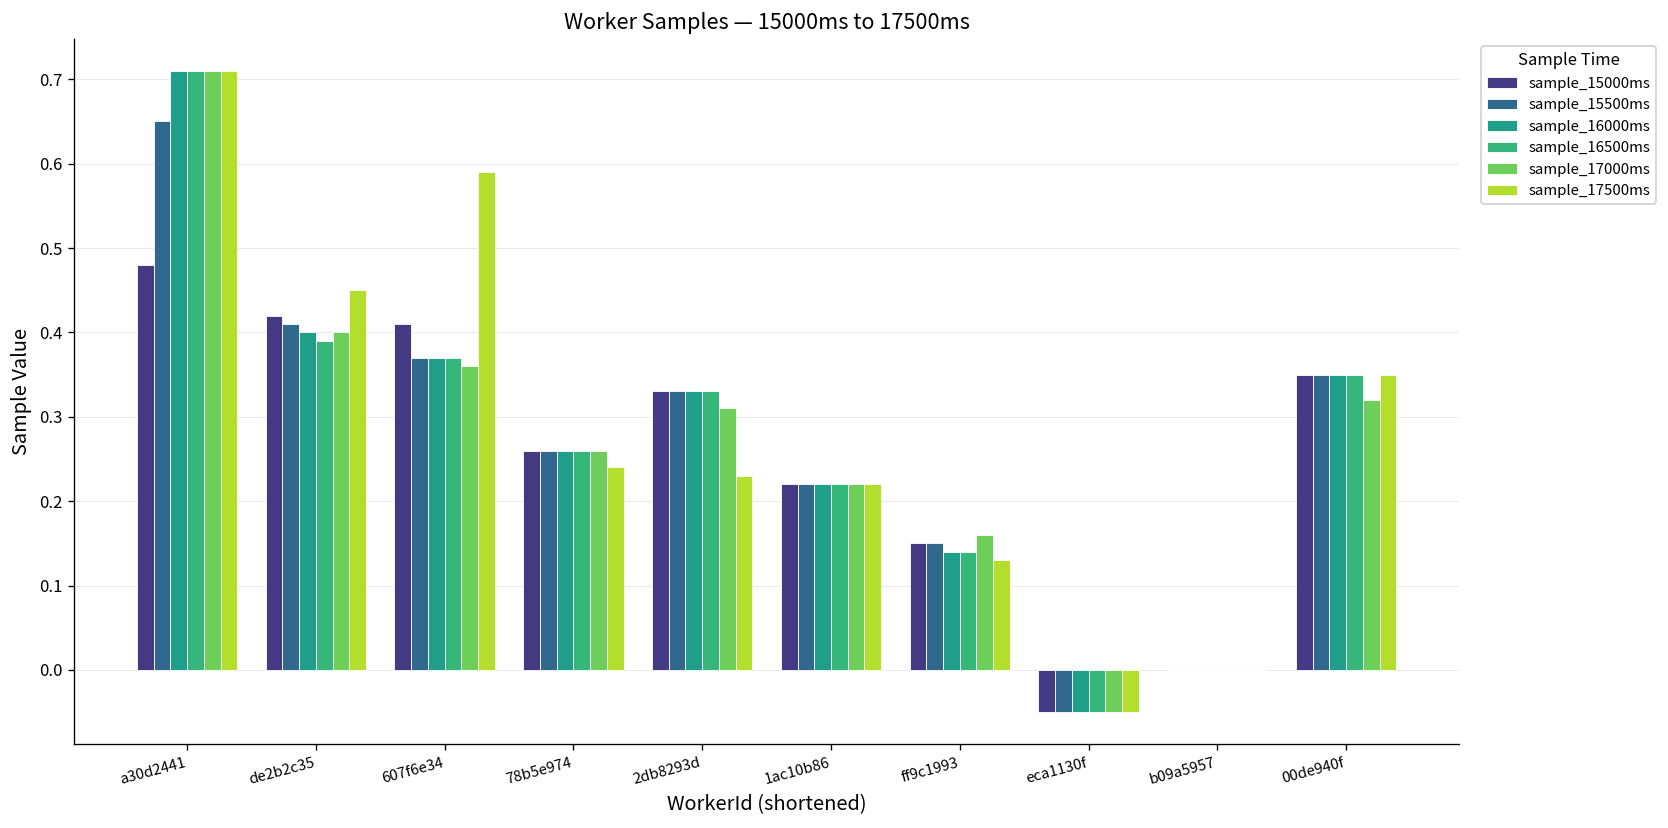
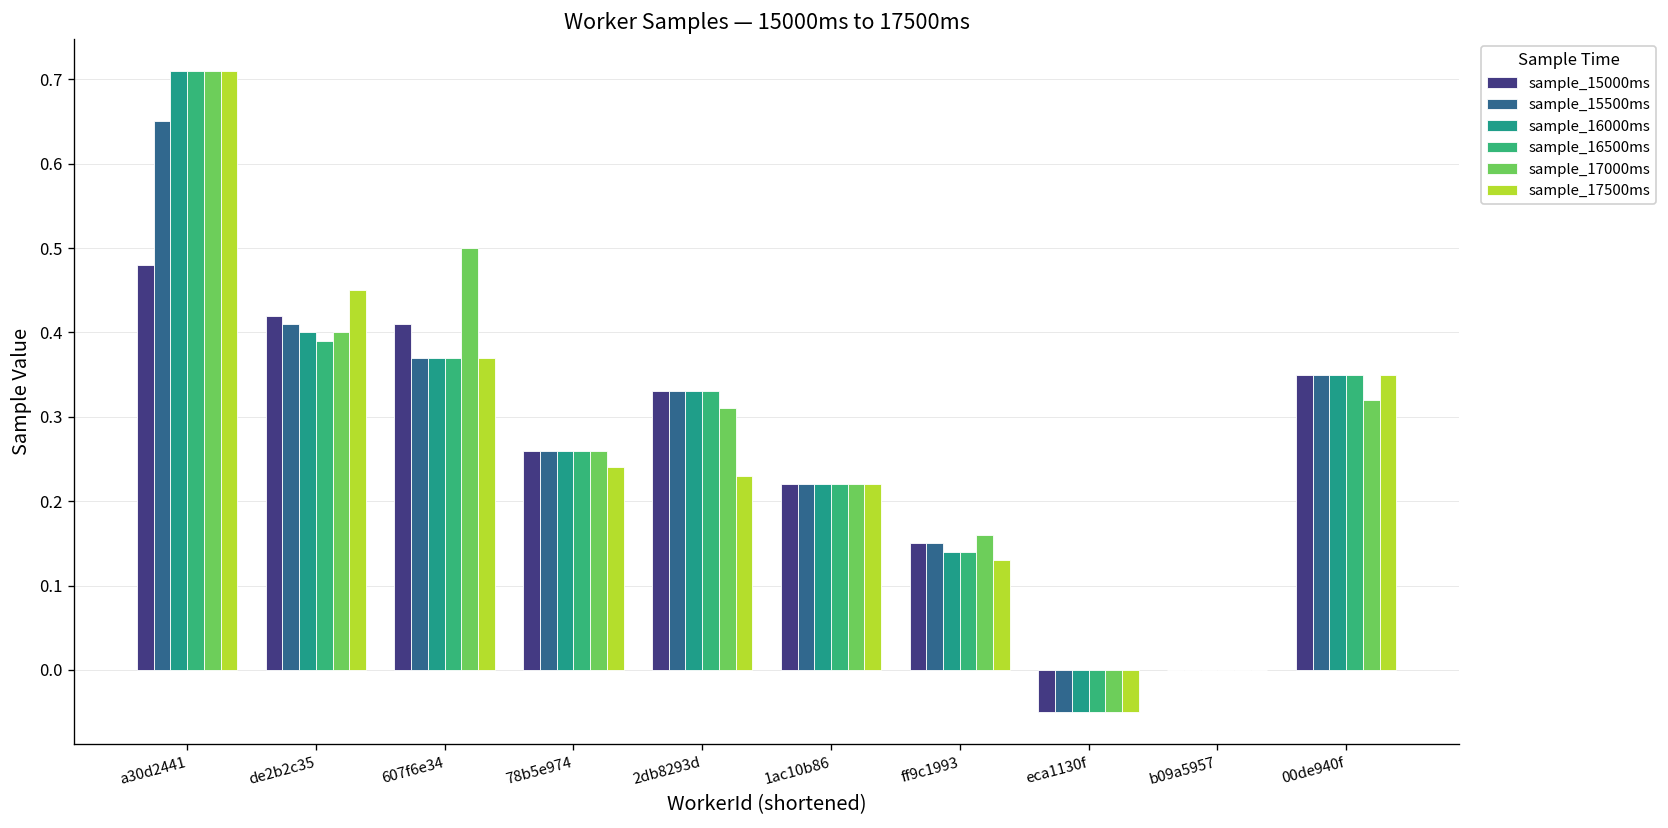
sample_17000ms, 607f6e34: 0.36 -> 0.50
sample_17500ms, 607f6e34: 0.59 -> 0.37
